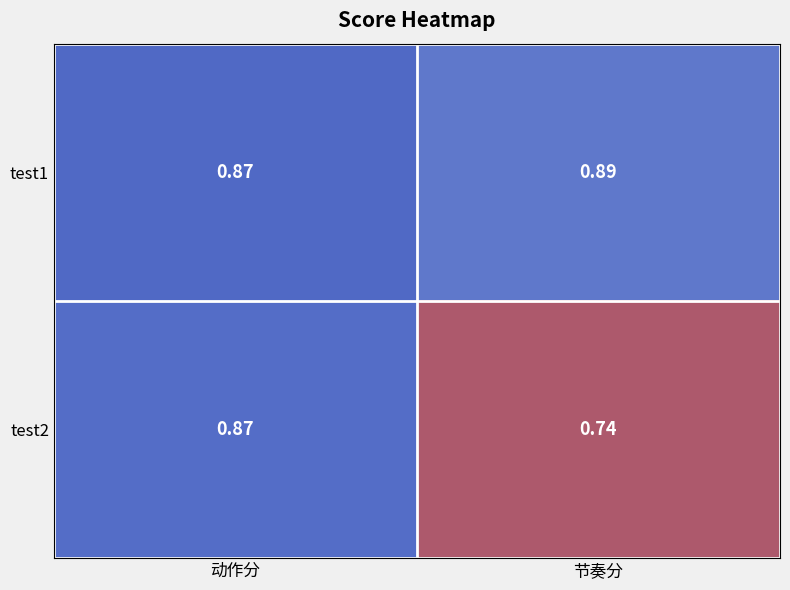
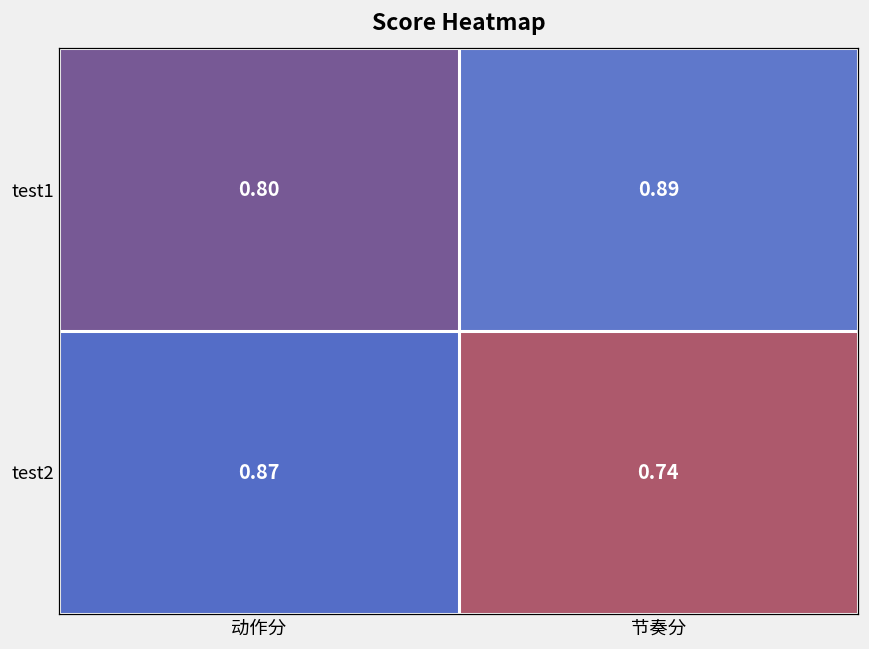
test1, 动作分: 0.87 -> 0.80
